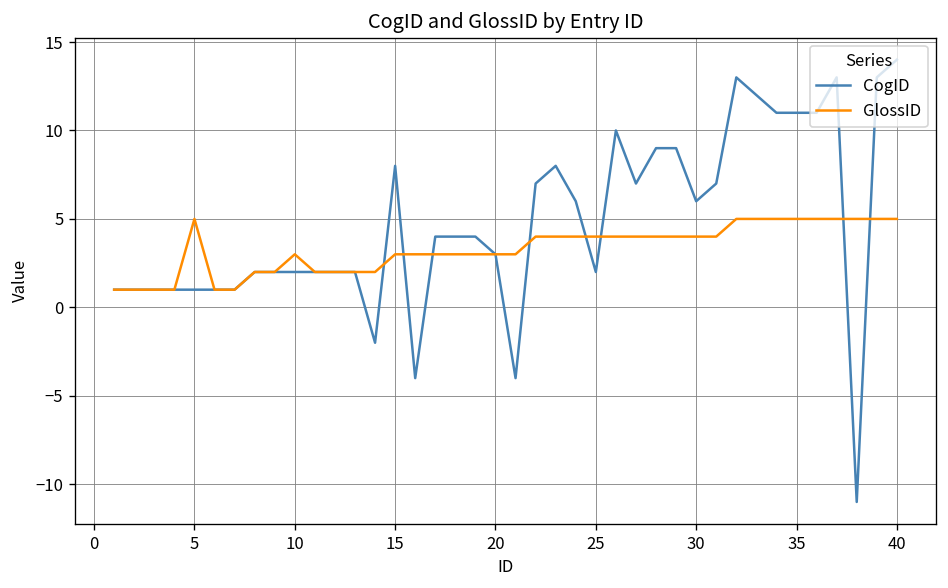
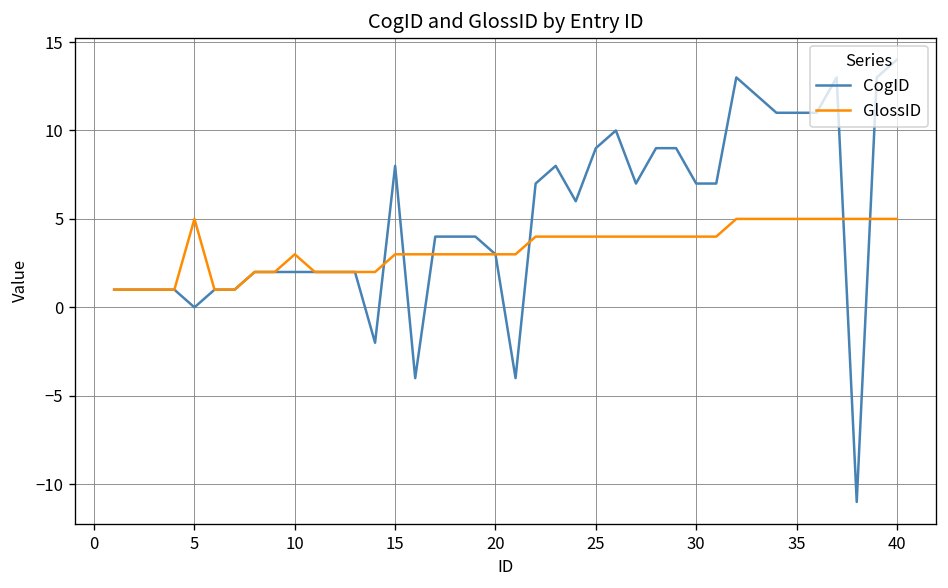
CogID, 5: 1 -> 0
CogID, 25: 2 -> 9
CogID, 30: 6 -> 7
